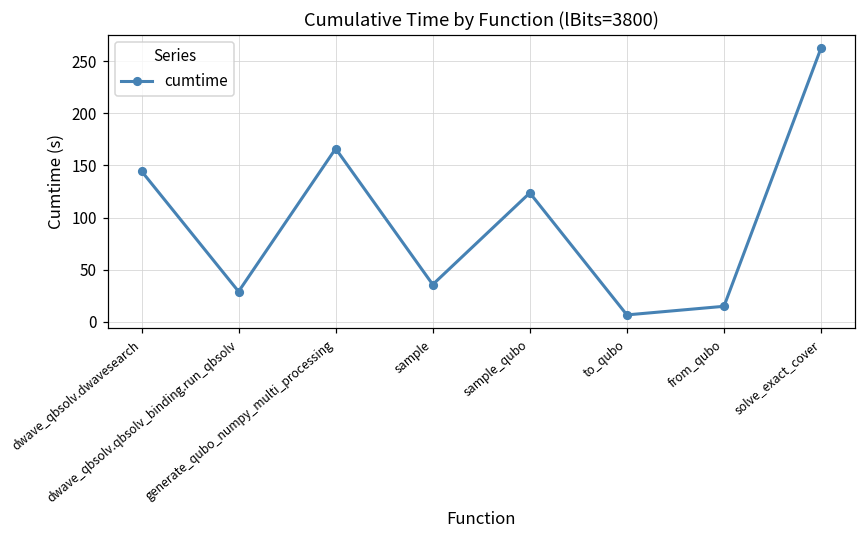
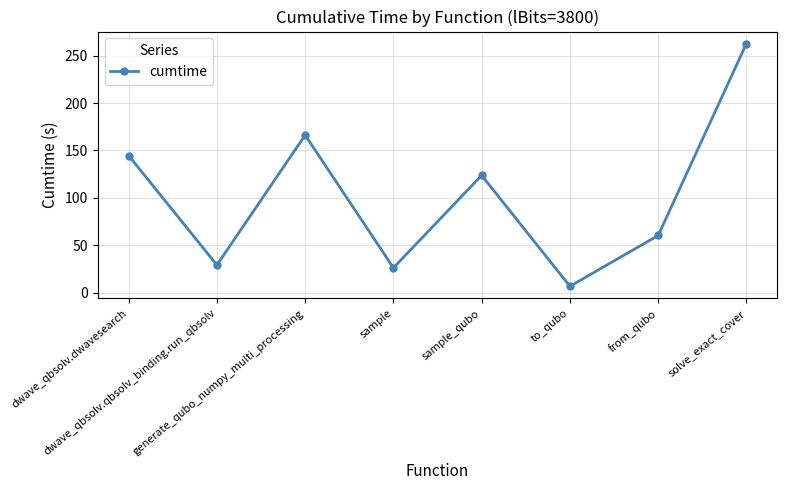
sample: 40 -> 30
from_qubo: 10 -> 60
